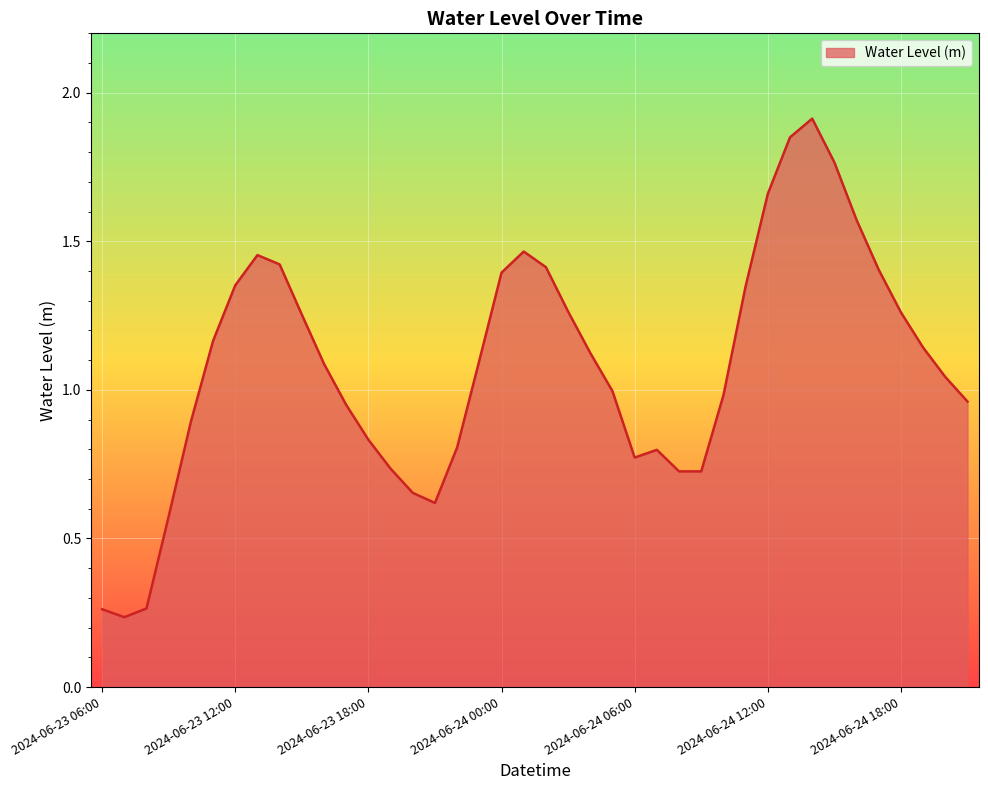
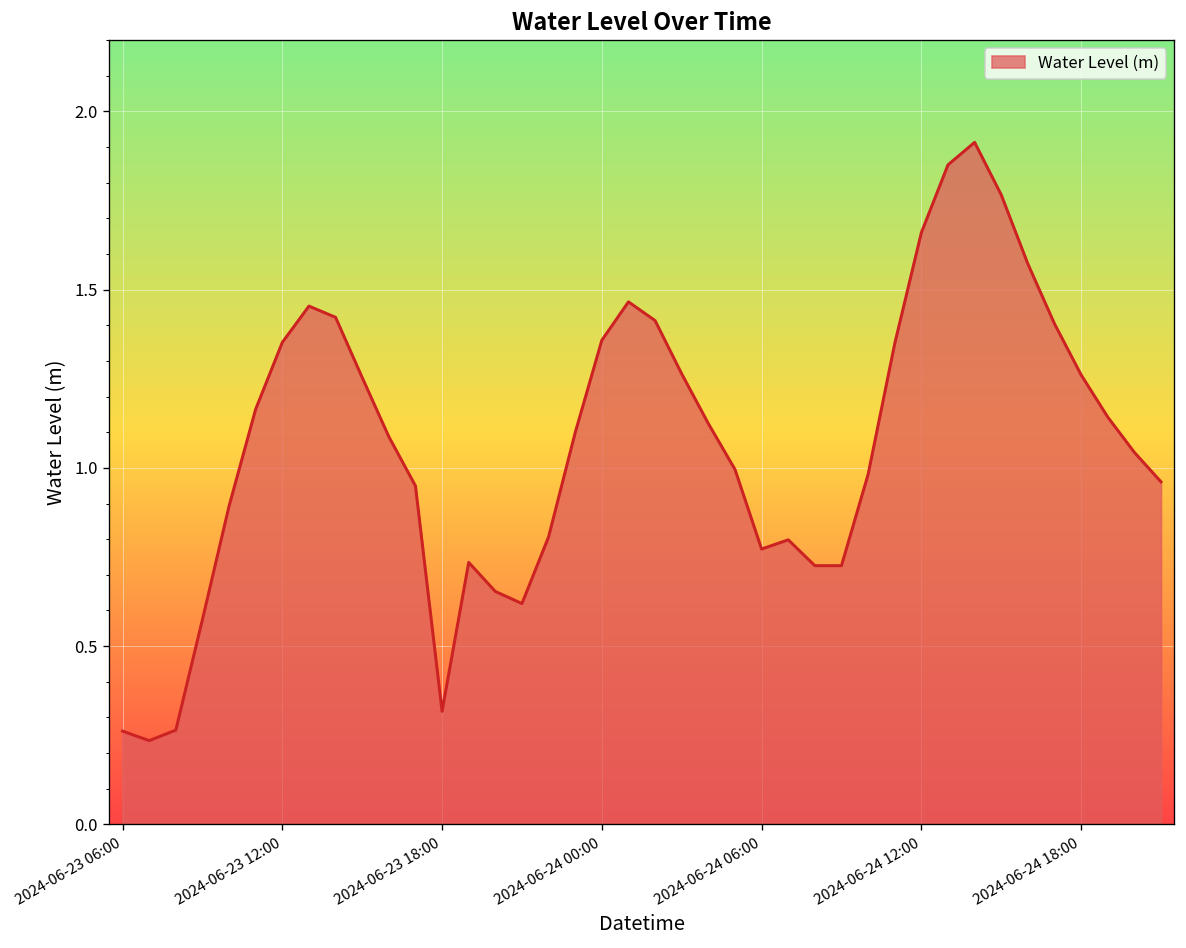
2024-06-23 18:00: 0.83 -> 0.32
2024-06-24 00:00: 1.39 -> 1.36
